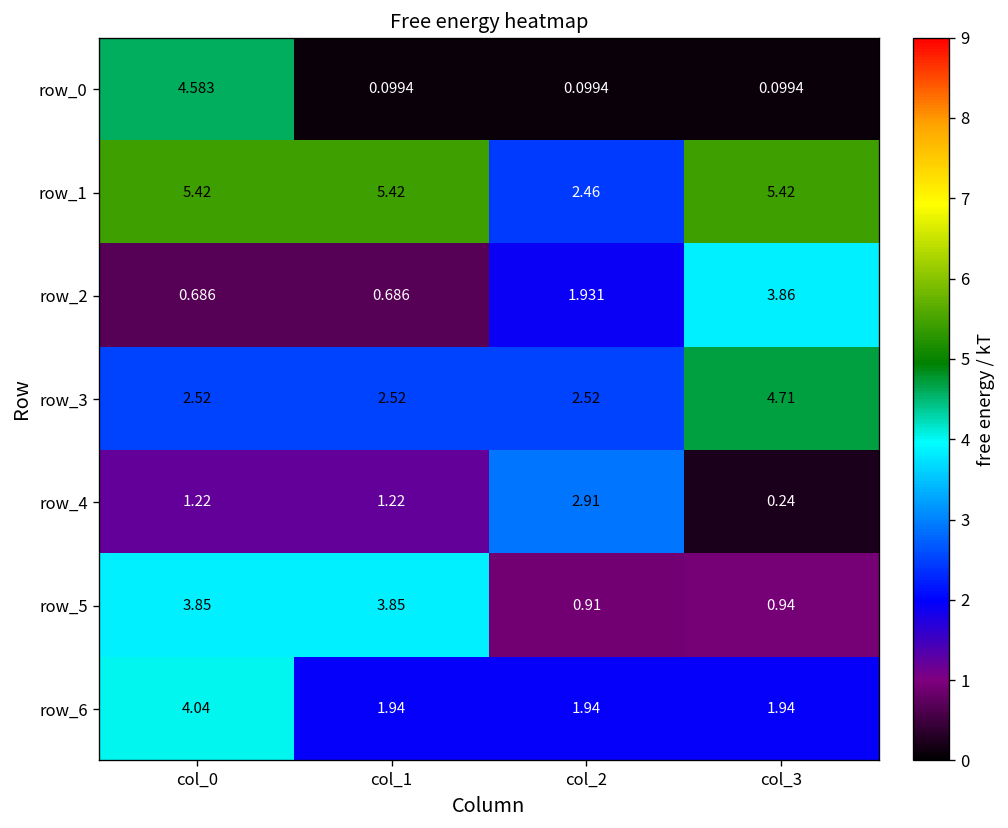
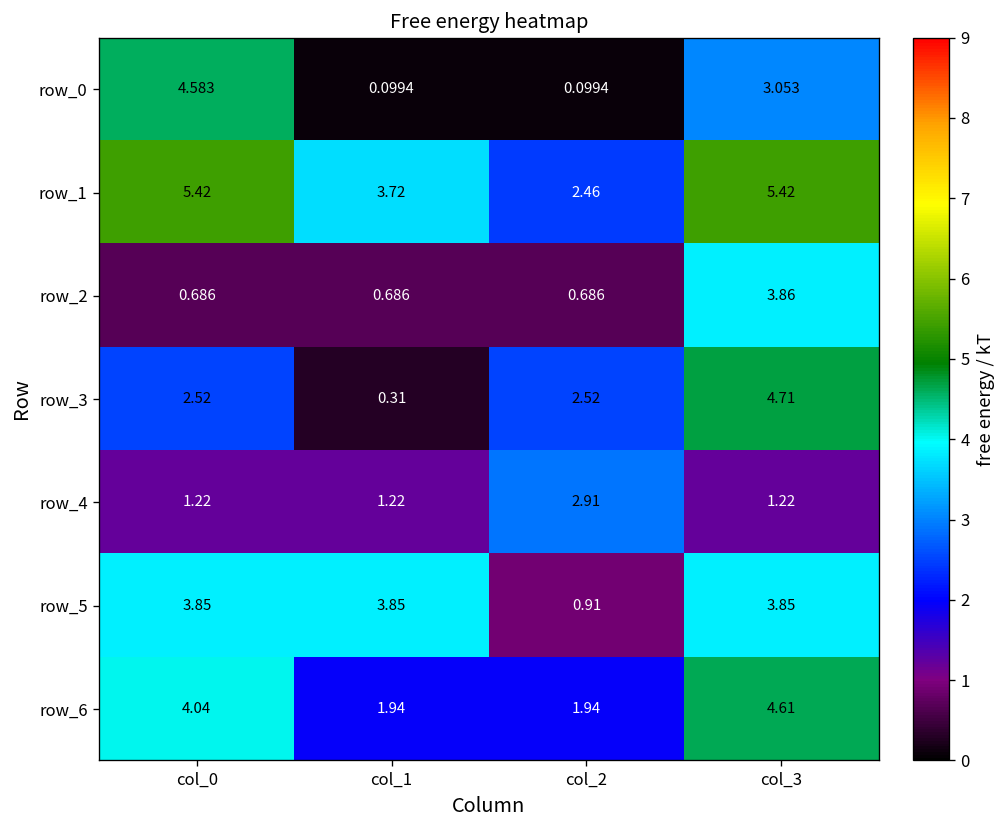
row_0, col_3: 0.0994 -> 3.053
row_1, col_1: 5.42 -> 3.72
row_2, col_2: 1.931 -> 0.686
row_3, col_1: 2.52 -> 0.31
row_4, col_3: 0.24 -> 1.22
row_5, col_3: 0.94 -> 3.85
row_6, col_3: 1.94 -> 4.61
